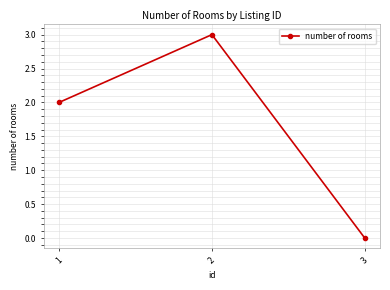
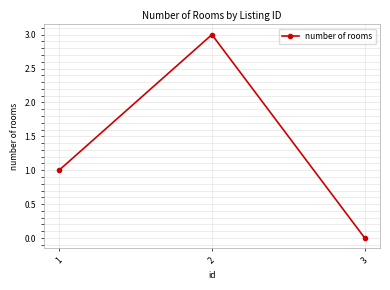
1: 2 -> 1
